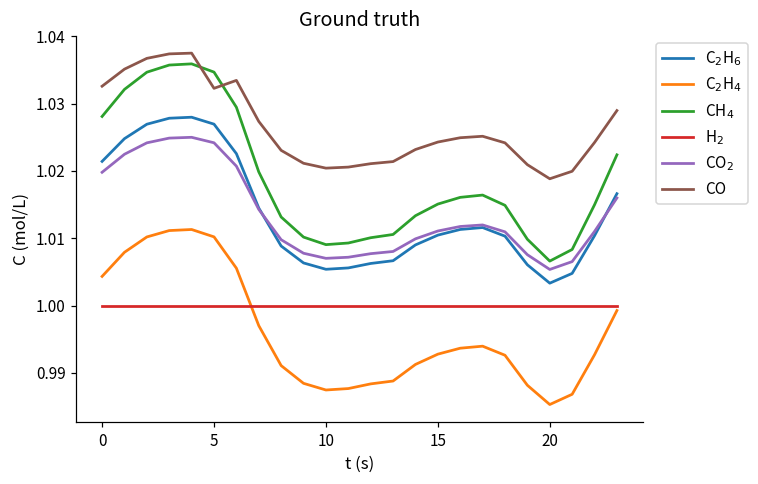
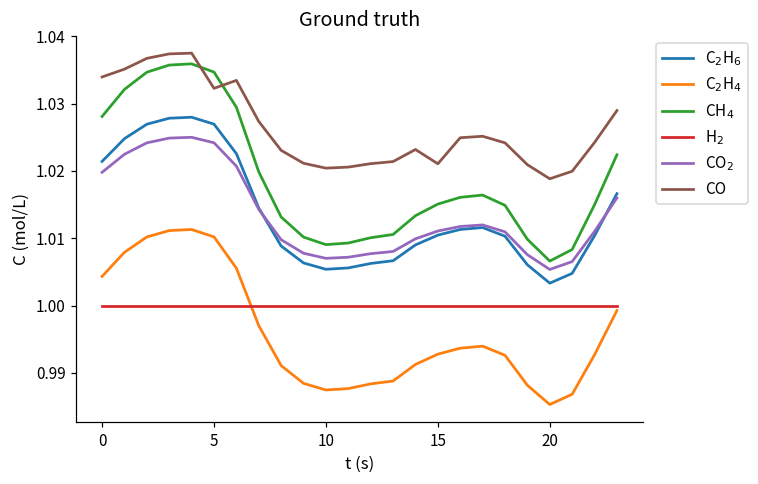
CO, 0: 1.033 -> 1.034
CO, 15: 1.024 -> 1.021
